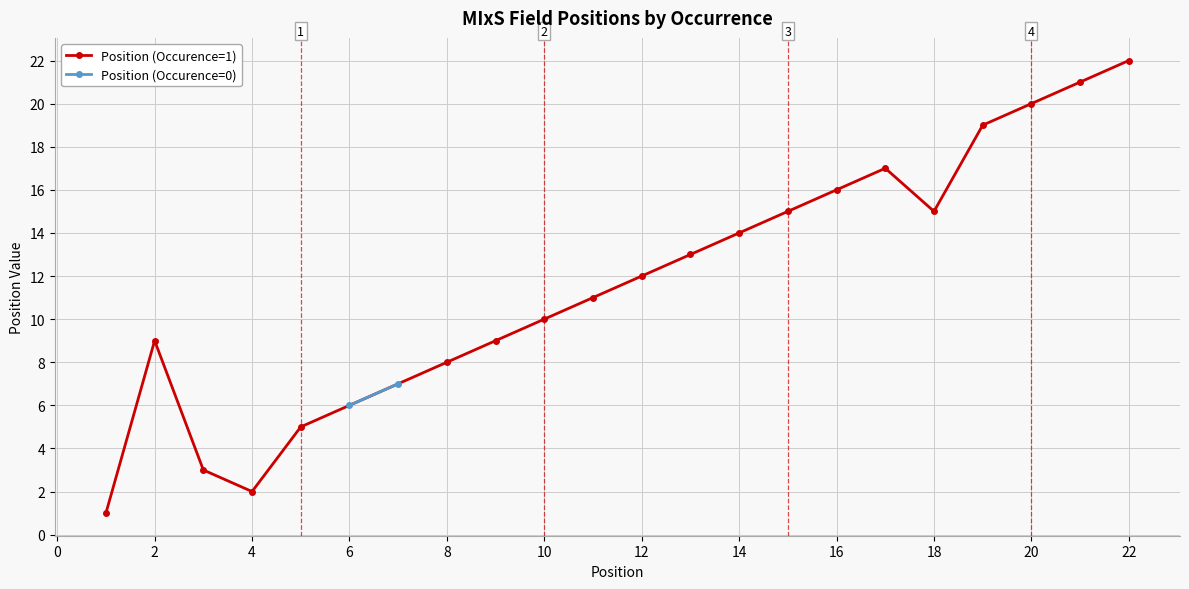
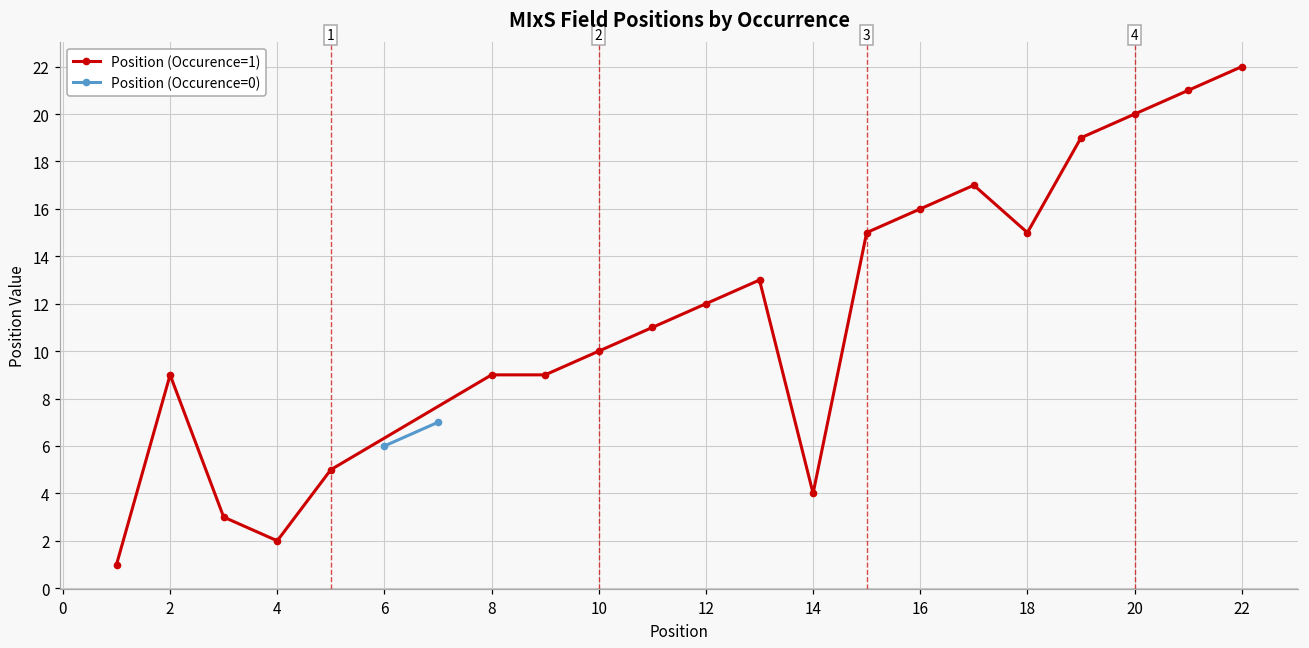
Position (Occurence=1), 8: 8 -> 9
Position (Occurence=1), 14: 14 -> 4
